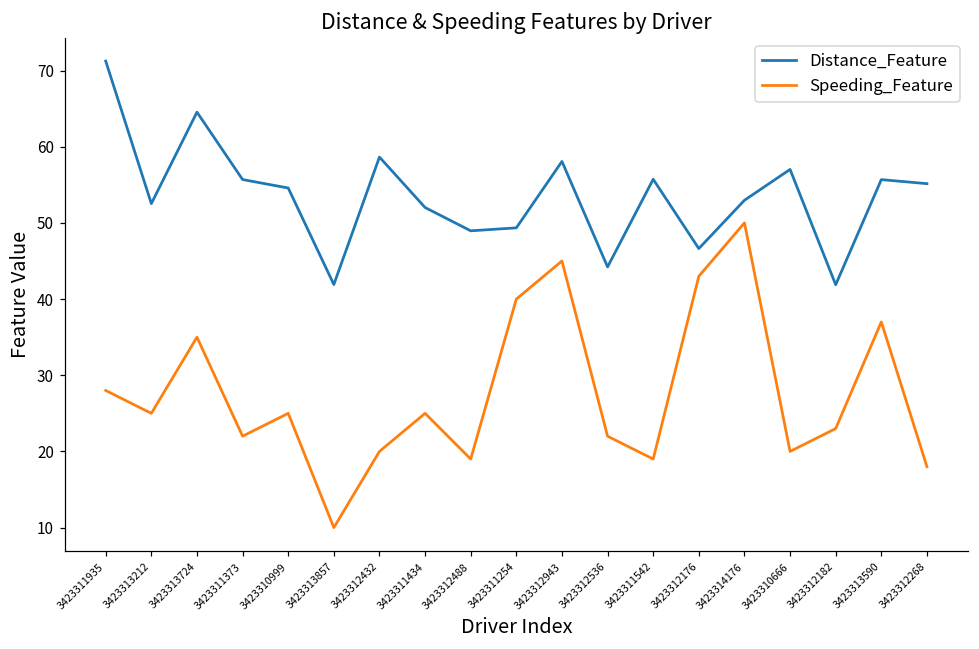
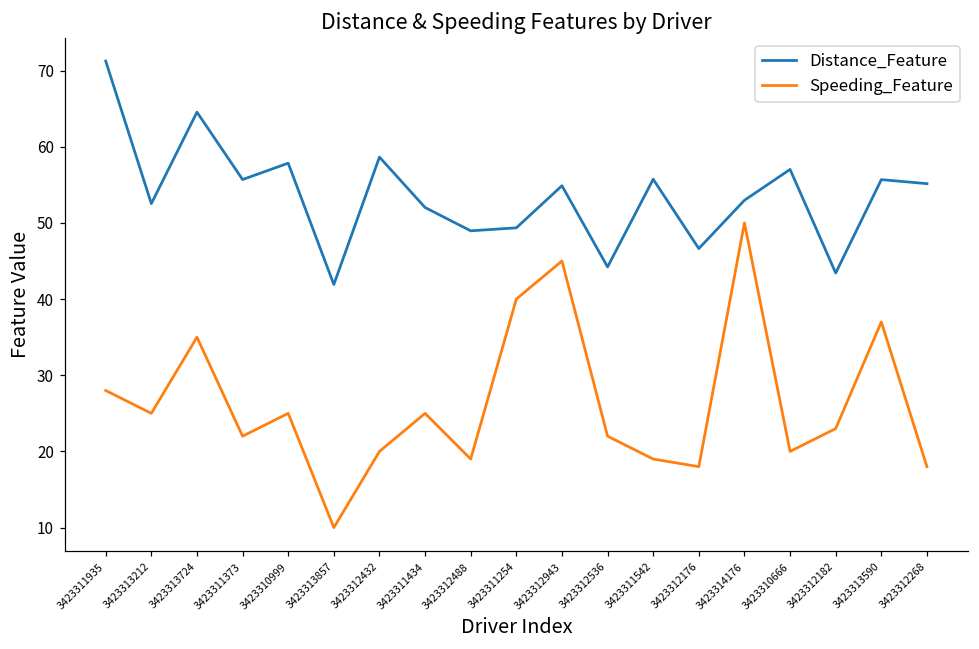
Distance_Feature, 3423310999: 55 -> 58
Distance_Feature, 3423312943: 58 -> 55
Speeding_Feature, 3423312176: 43 -> 18
Distance_Feature, 3423312182: 42 -> 43
